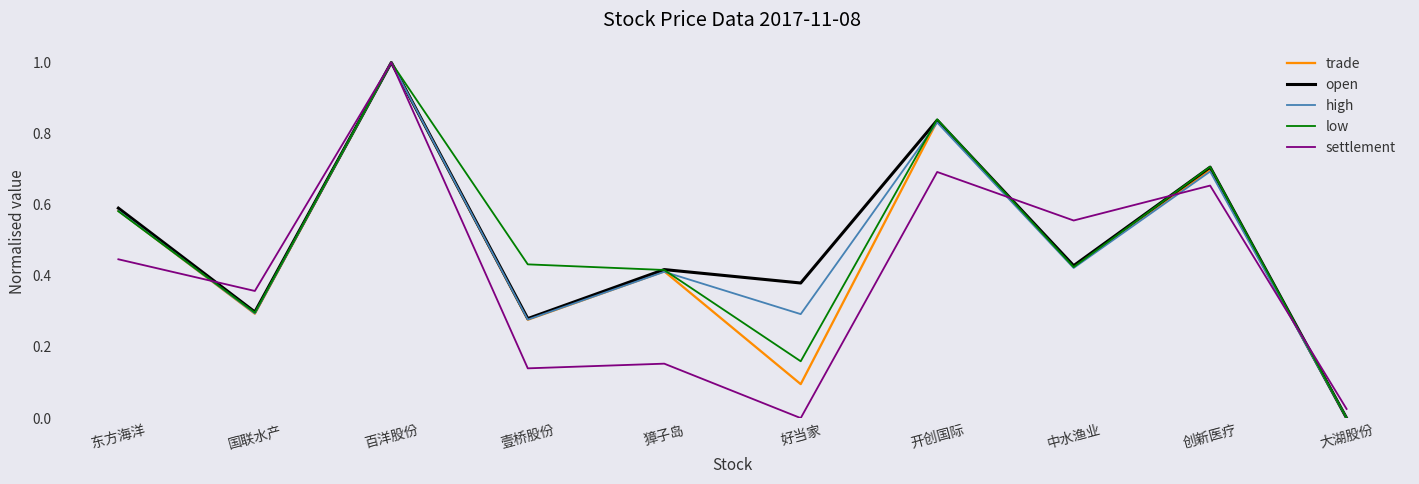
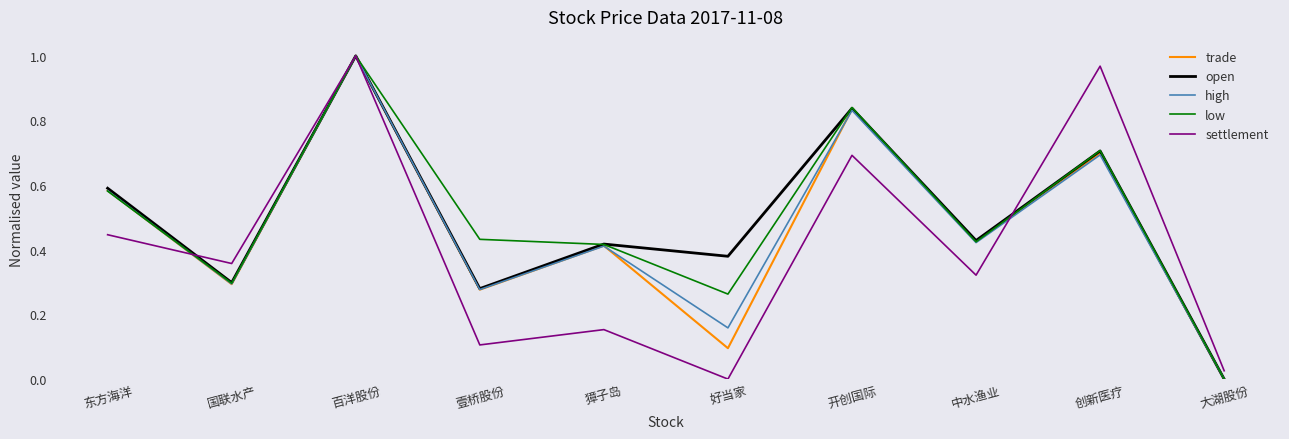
settlement, 壹桥股份: 0.14 -> 0.11
high, 好当家: 0.29 -> 0.16
low, 好当家: 0.16 -> 0.26
settlement, 中水渔业: 0.56 -> 0.32
settlement, 创新医疗: 0.65 -> 0.97
